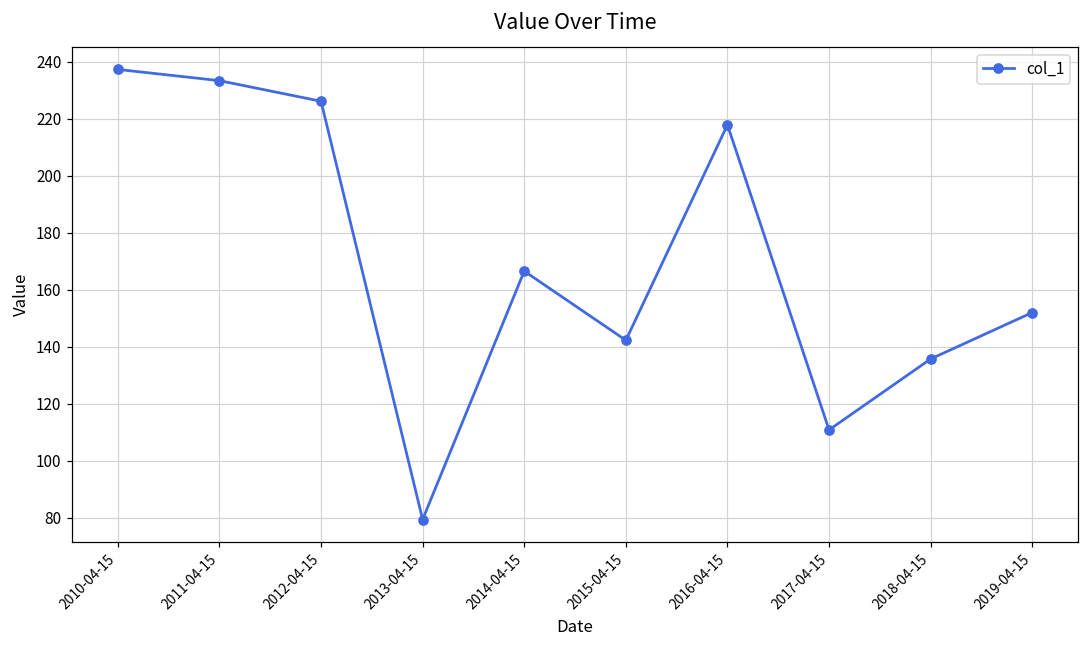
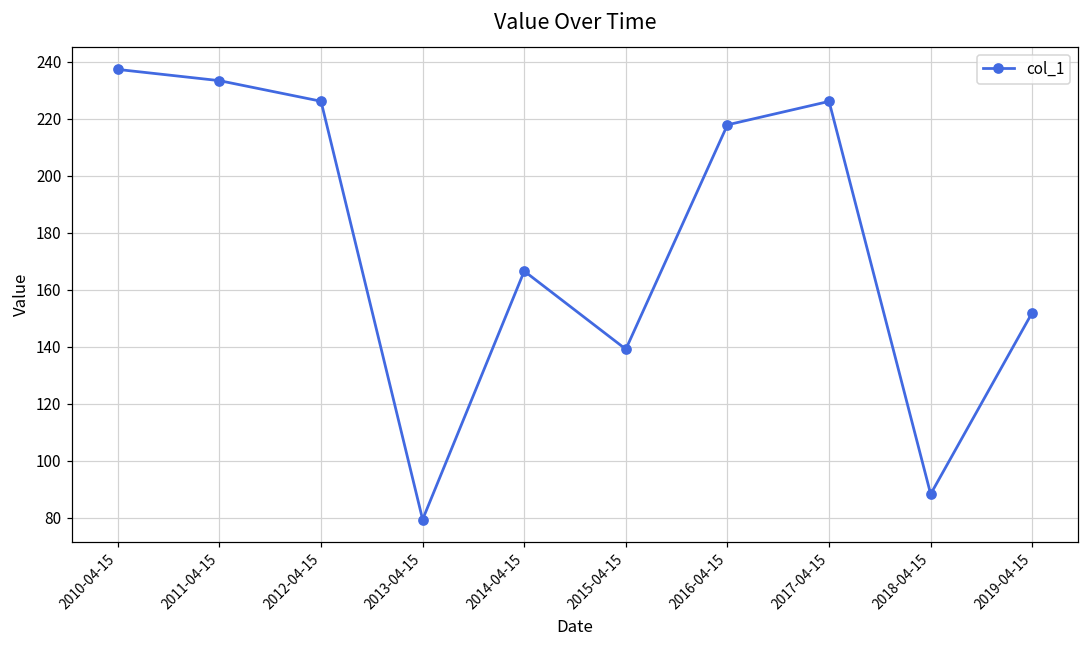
2015-04-15: 142 -> 139
2017-04-15: 111 -> 226
2018-04-15: 136 -> 88
